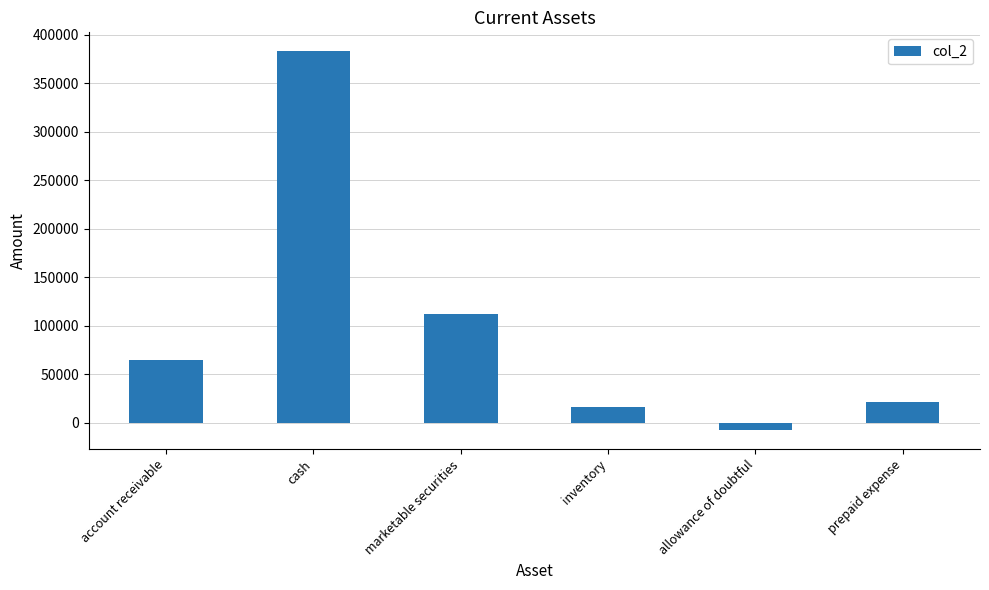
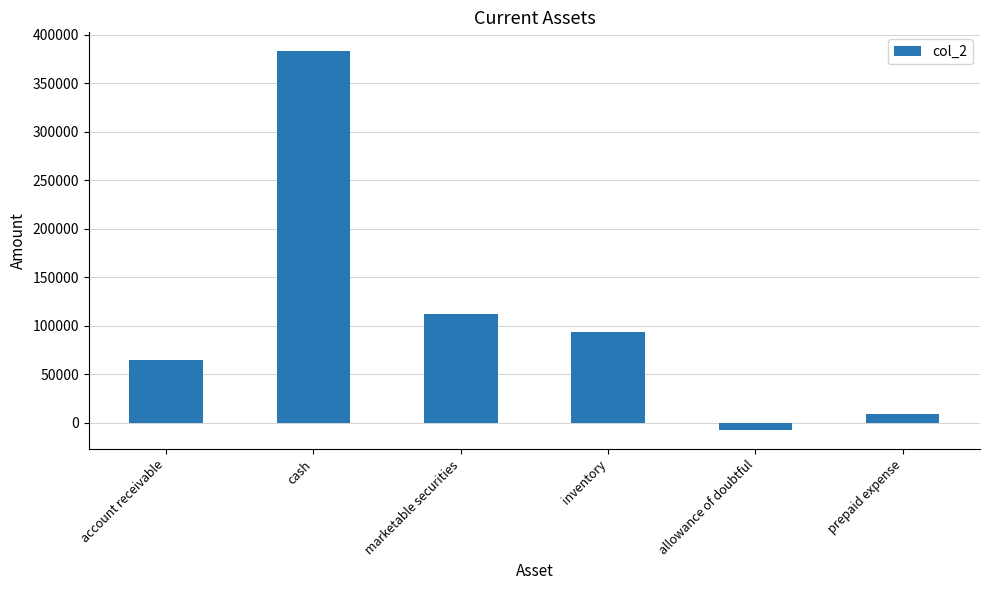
inventory: 20000 -> 90000
prepaid expense: 20000 -> 10000
